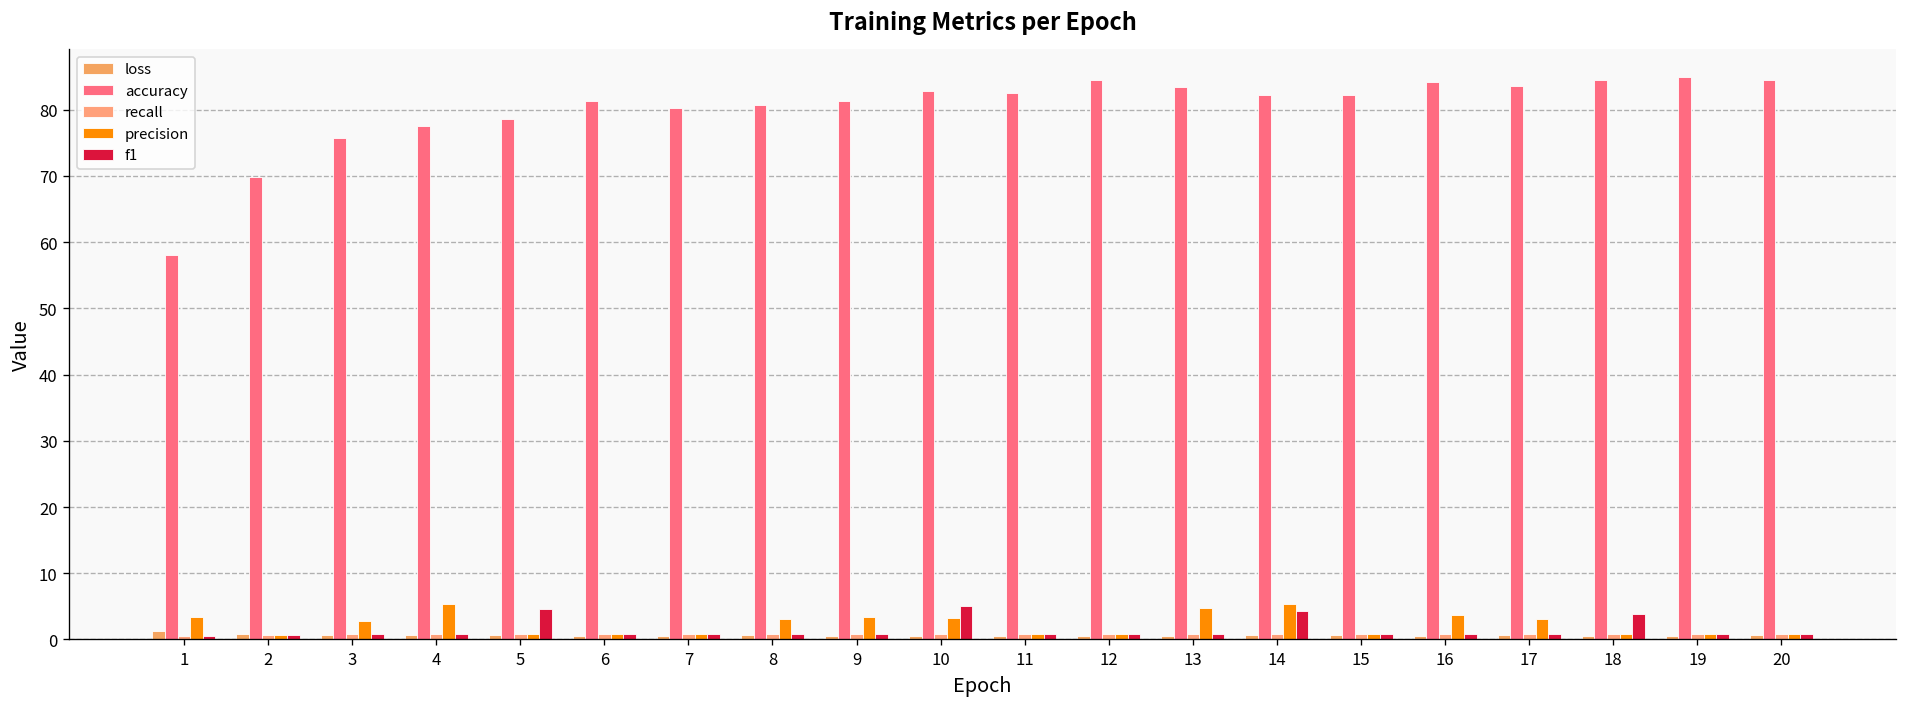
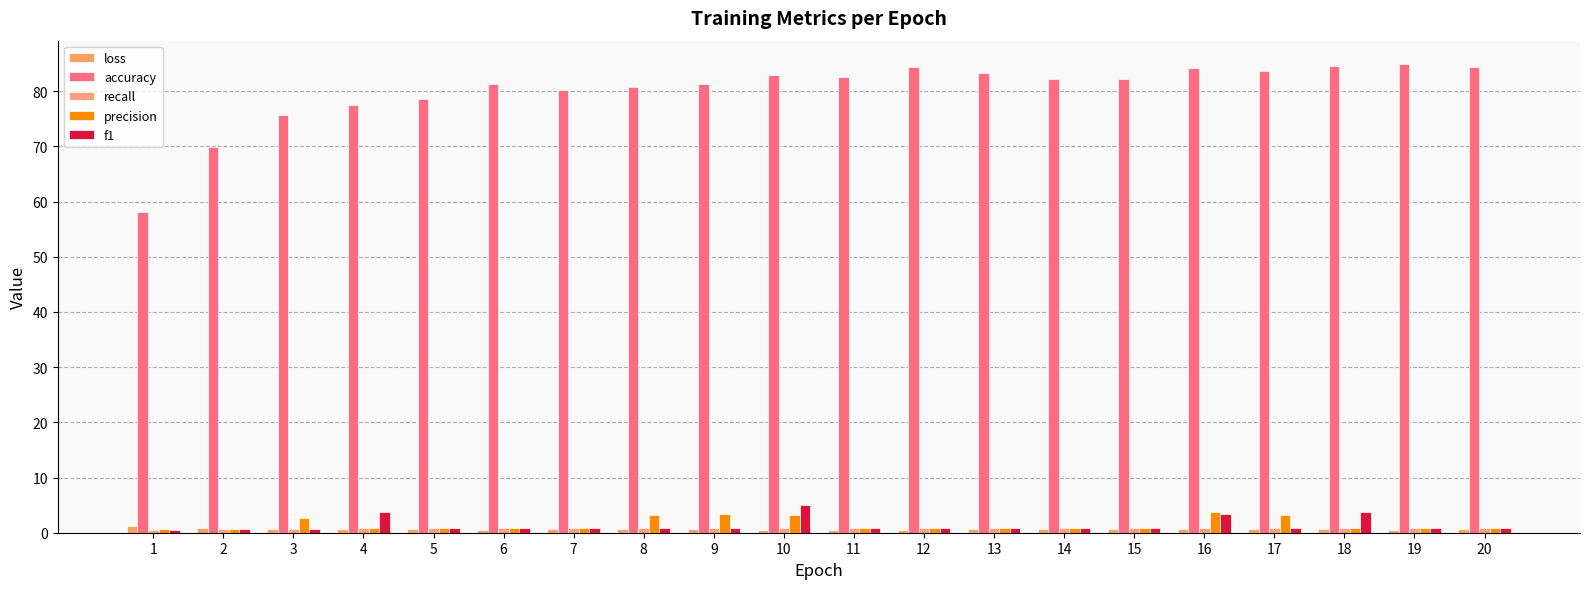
precision, 1: 3 -> 1
precision, 4: 5 -> 1
f1, 4: 1 -> 4
f1, 5: 5 -> 1
precision, 13: 5 -> 1
precision, 14: 5 -> 1
f1, 14: 4 -> 1
f1, 16: 1 -> 3
